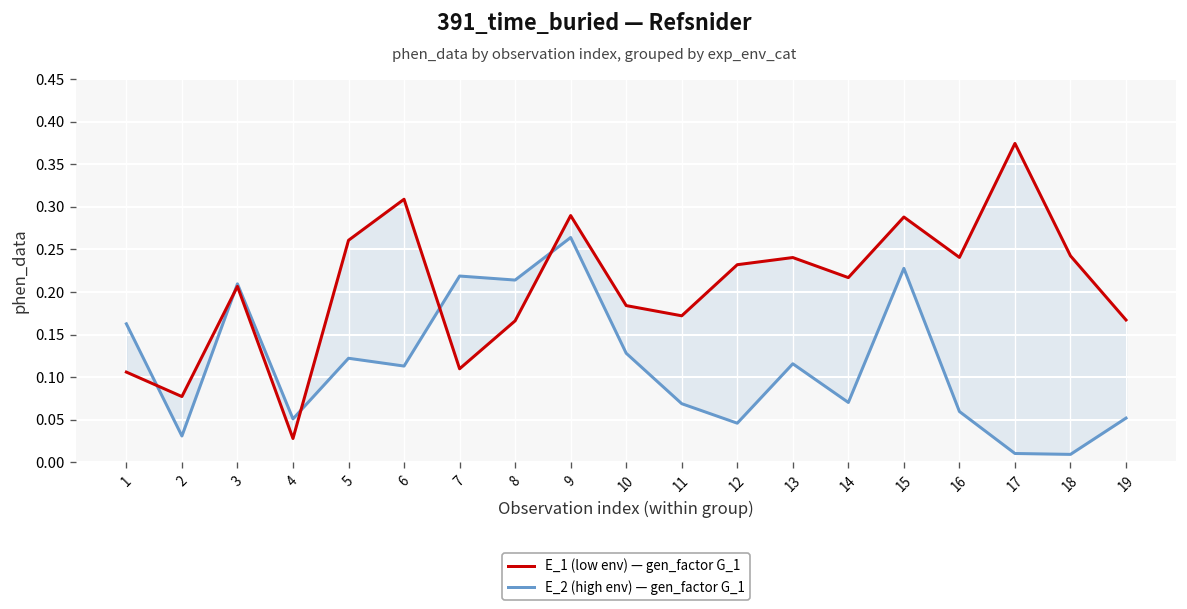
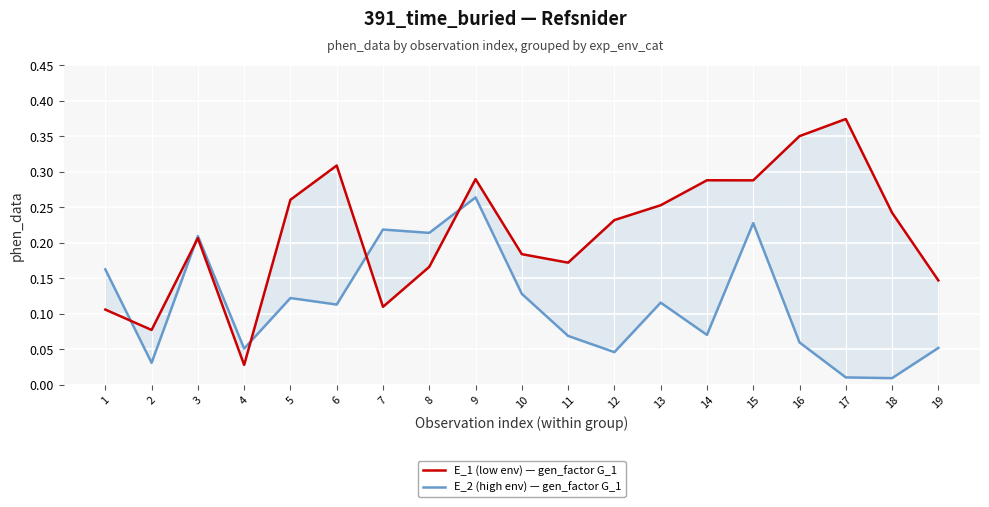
E_1 (low env) — gen_factor G_1, 13: 0.24 -> 0.25
E_1 (low env) — gen_factor G_1, 14: 0.22 -> 0.29
E_1 (low env) — gen_factor G_1, 16: 0.24 -> 0.35
E_1 (low env) — gen_factor G_1, 19: 0.17 -> 0.15
